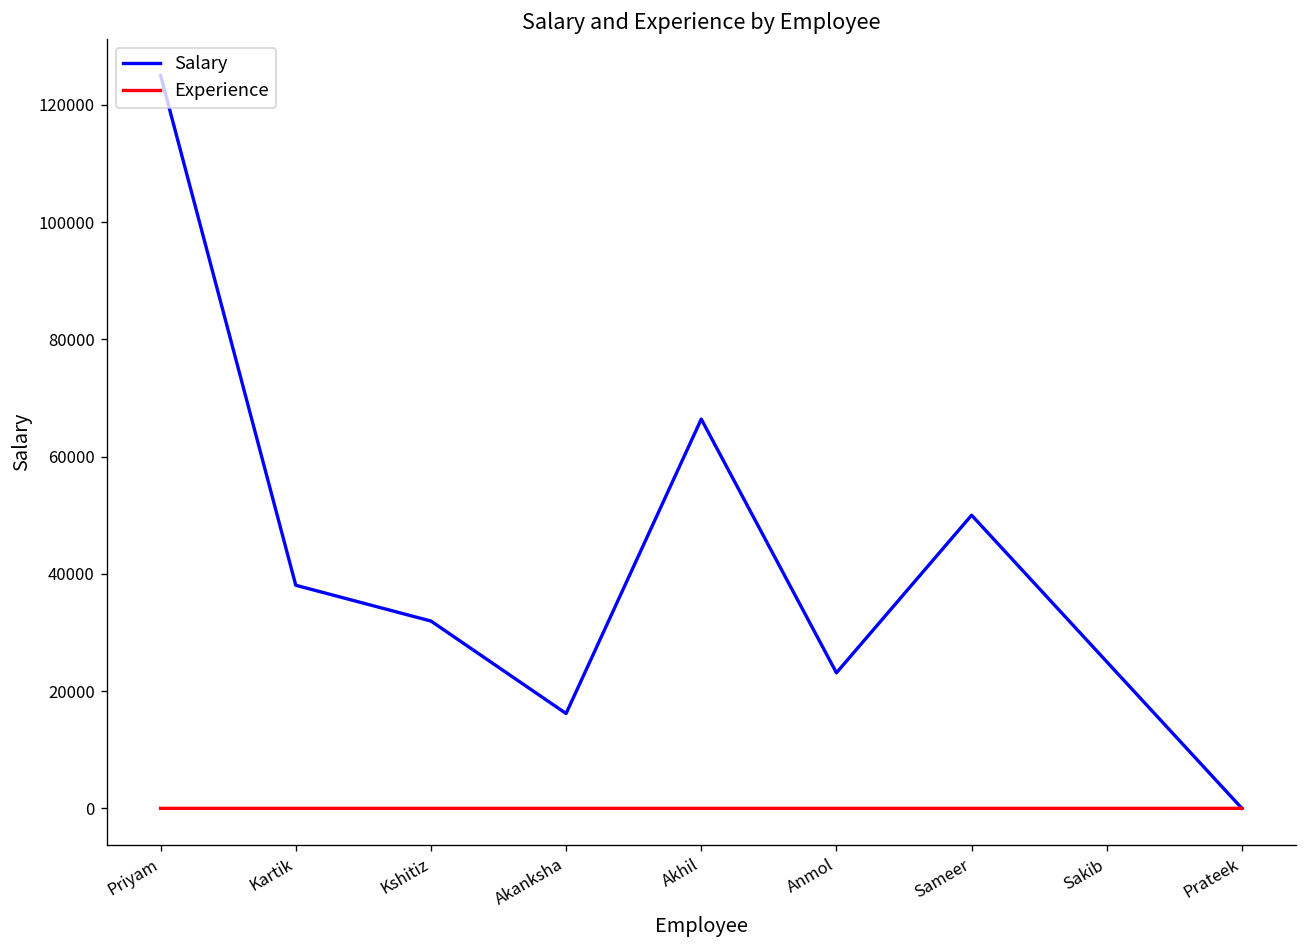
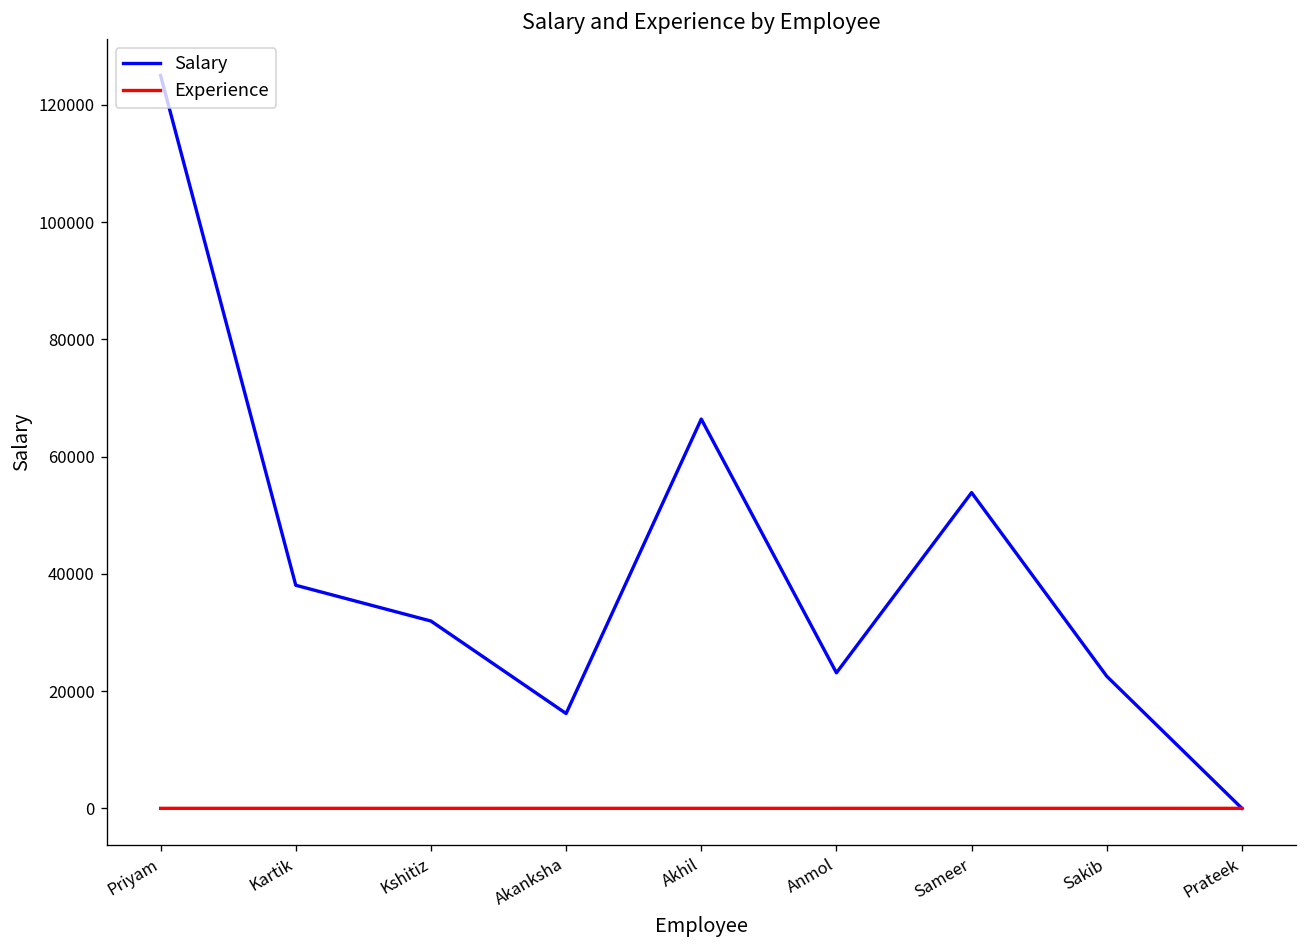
Salary, Sameer: 50000 -> 54000
Salary, Sakib: 25000 -> 23000
